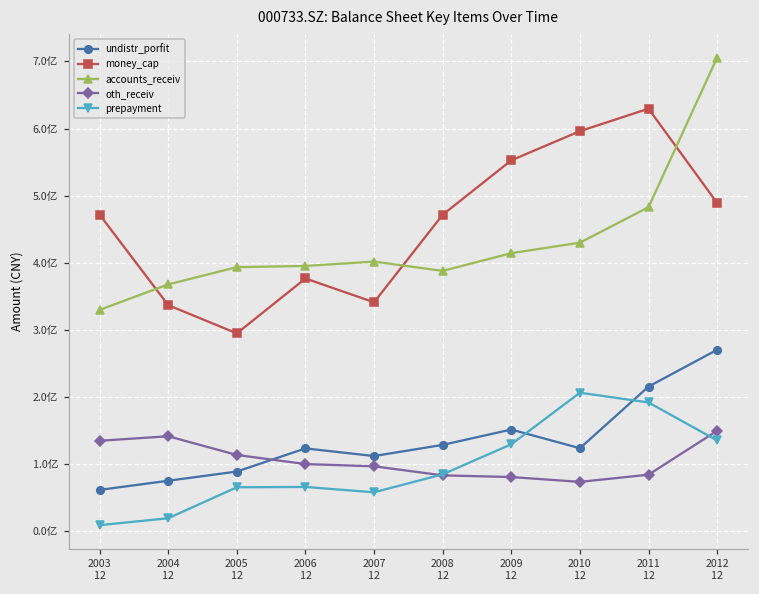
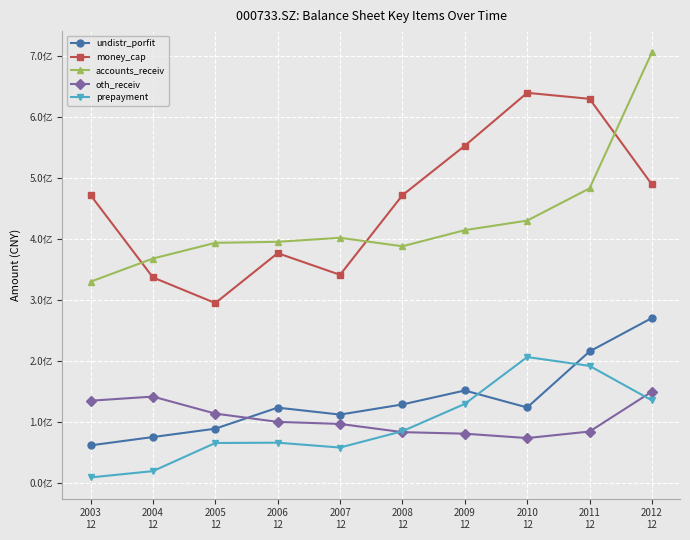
money_cap, 2010 12: 6.0亿 -> 6.4亿
